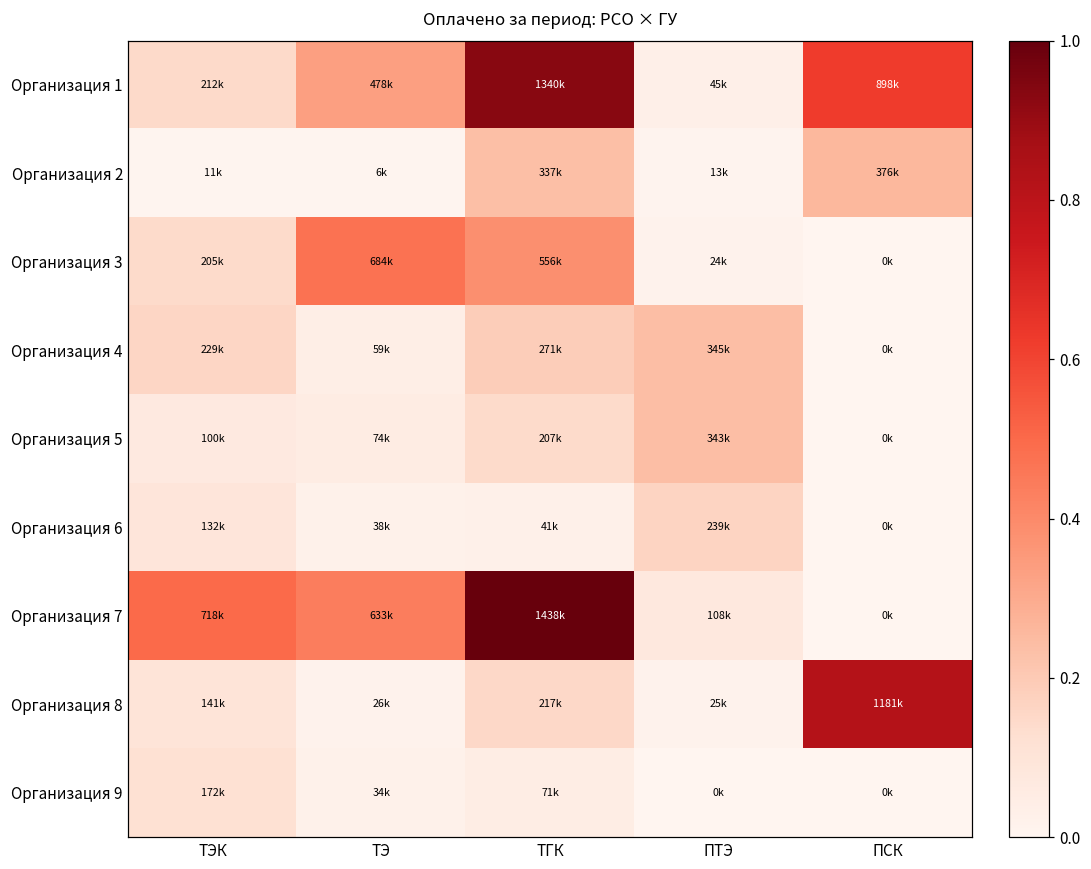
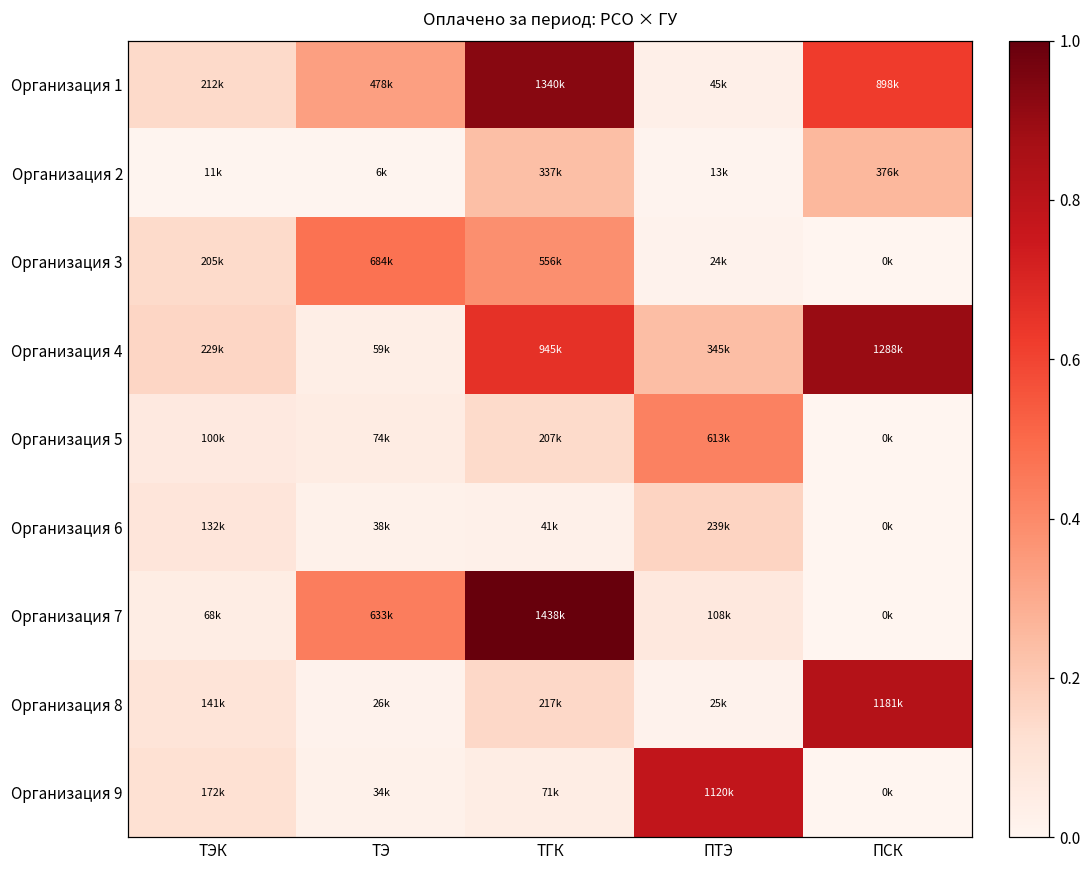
Организация 4, ТГК: 271k -> 945k
Организация 4, ПСК: 0k -> 1288k
Организация 5, ПТЭ: 343k -> 613k
Организация 7, ТЭК: 718k -> 68k
Организация 9, ПТЭ: 0k -> 1120k
